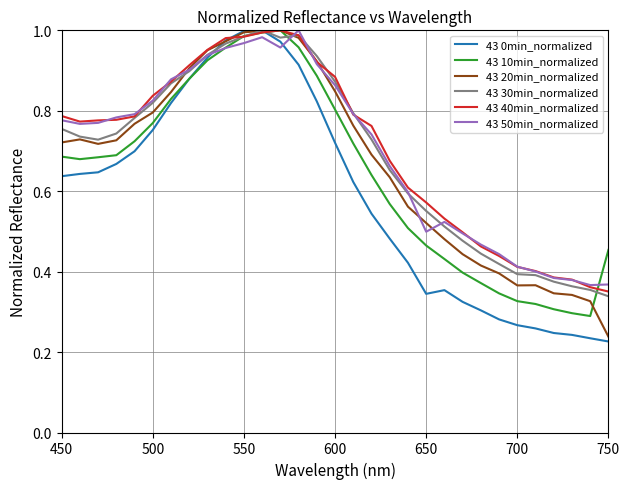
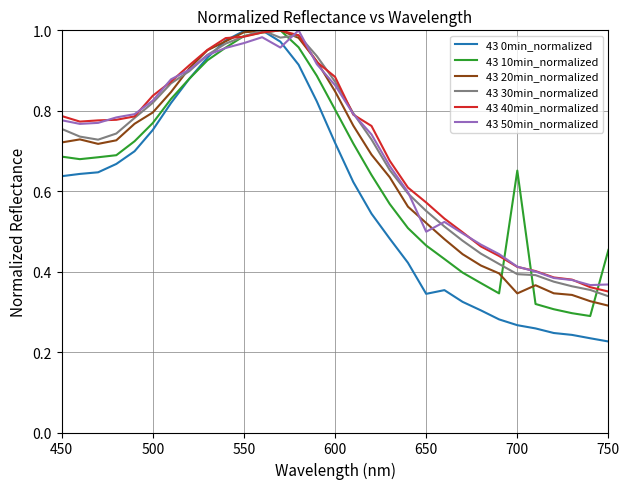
43 10min_normalized, 700: 0.33 -> 0.65
43 20min_normalized, 700: 0.37 -> 0.35
43 20min_normalized, 750: 0.24 -> 0.32
